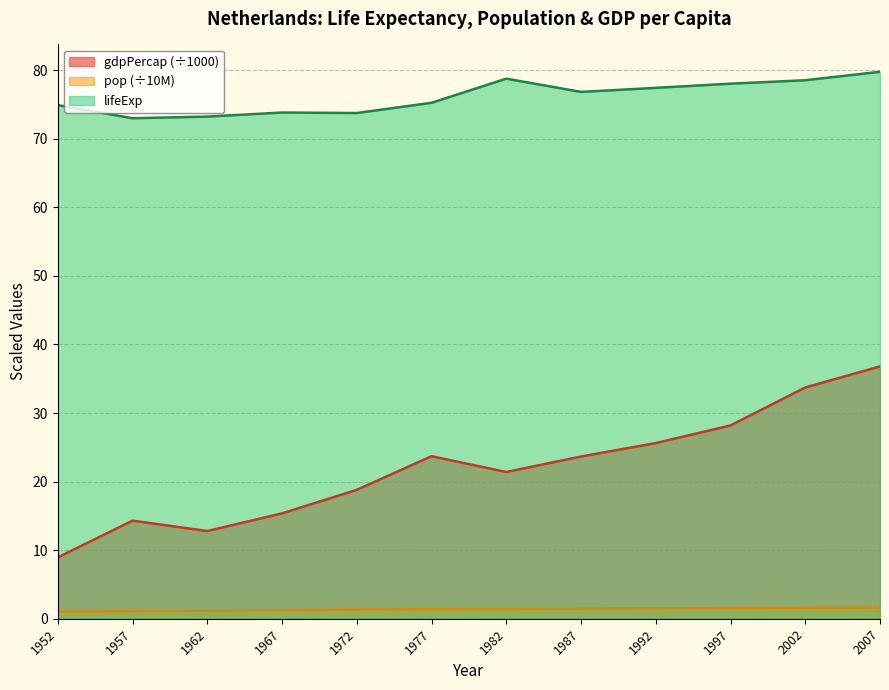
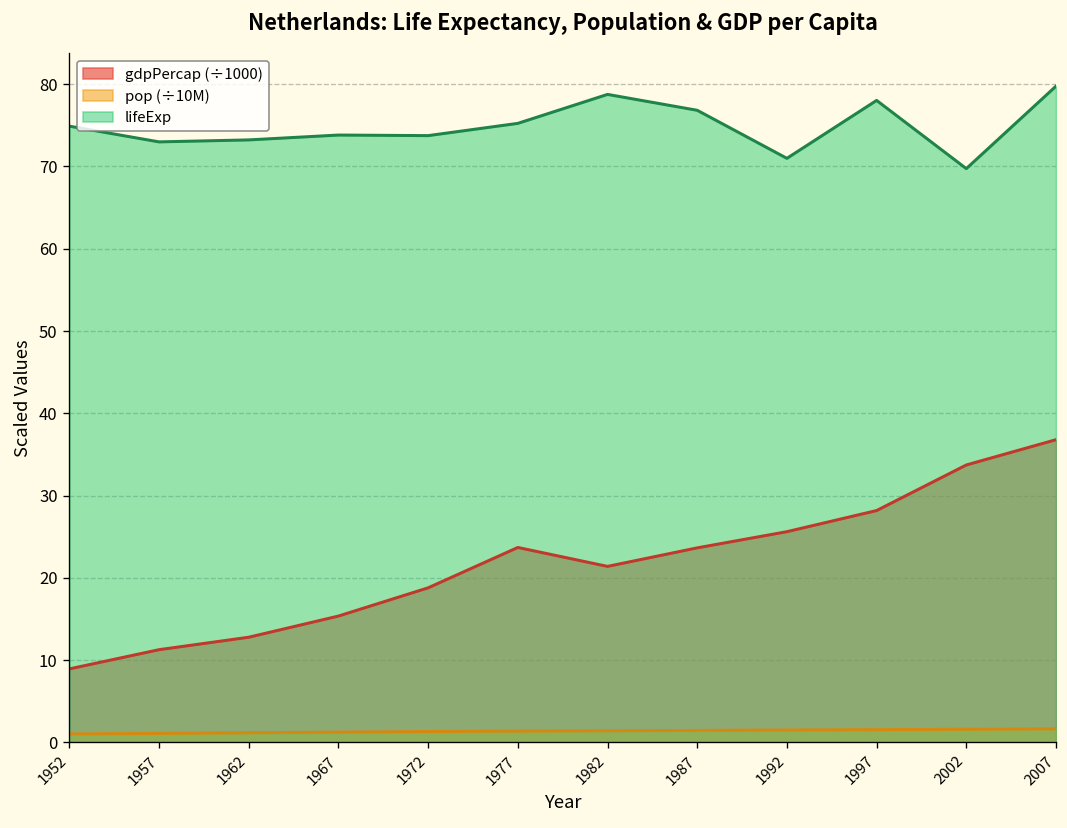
gdpPercap (÷1000), 1957: 14 -> 11
lifeExp, 1992: 77 -> 71
lifeExp, 2002: 79 -> 70
